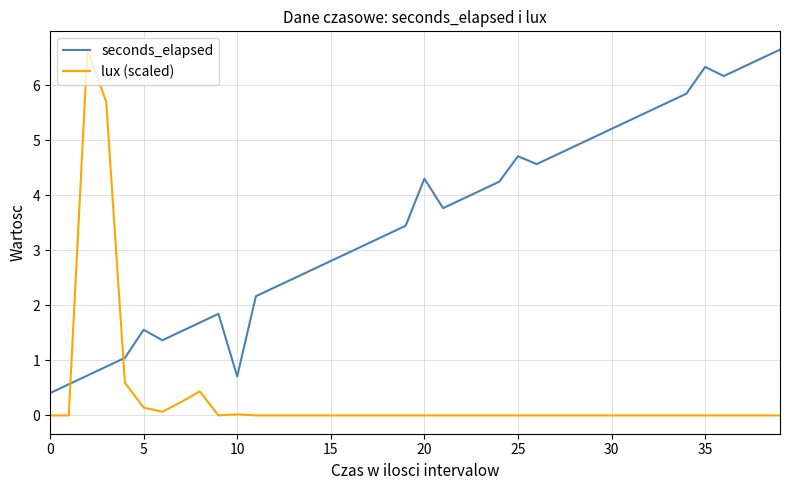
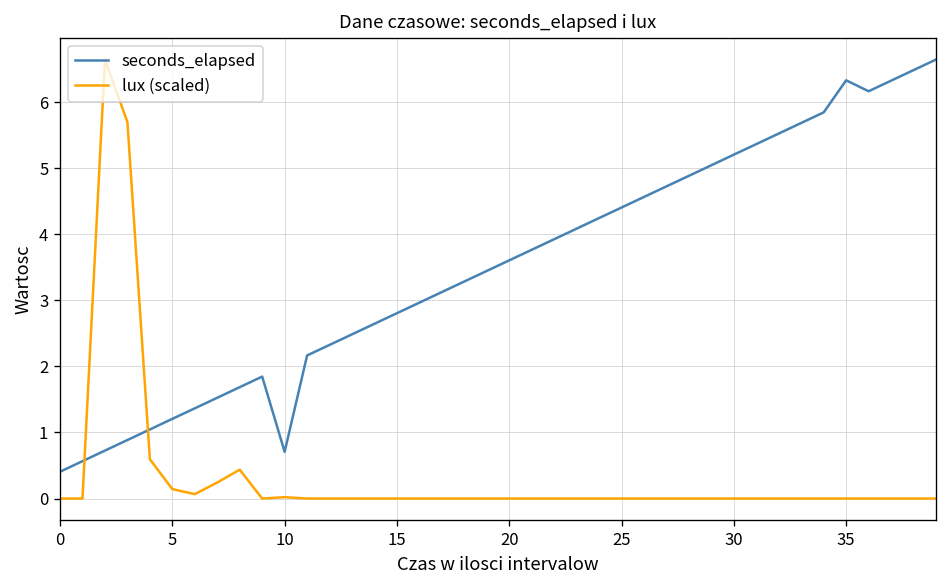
seconds_elapsed, 5: 1.6 -> 1.2
seconds_elapsed, 20: 4.3 -> 3.6
seconds_elapsed, 25: 4.7 -> 4.4
